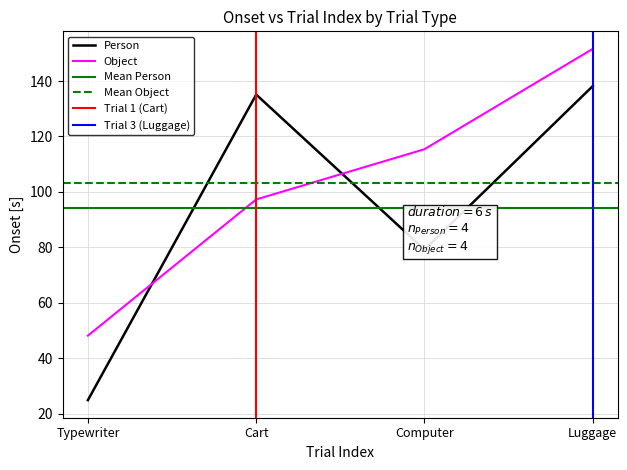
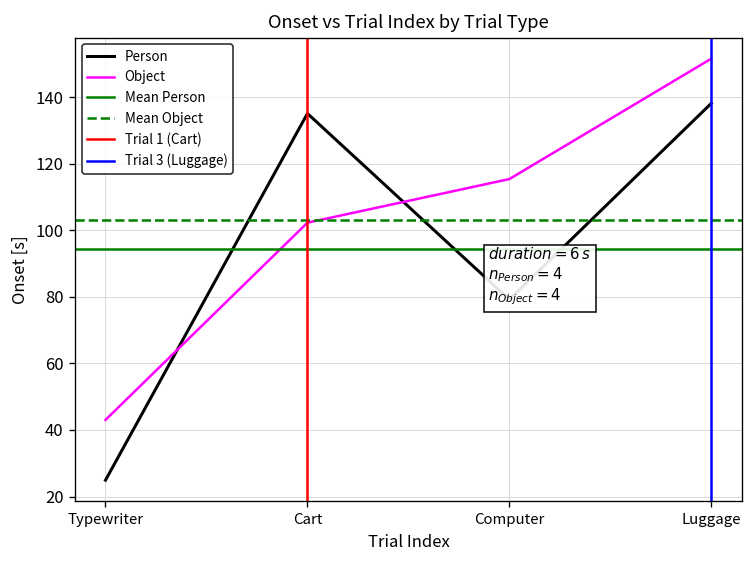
Object, Typewriter: 48 -> 43
Object, Cart: 97 -> 102
